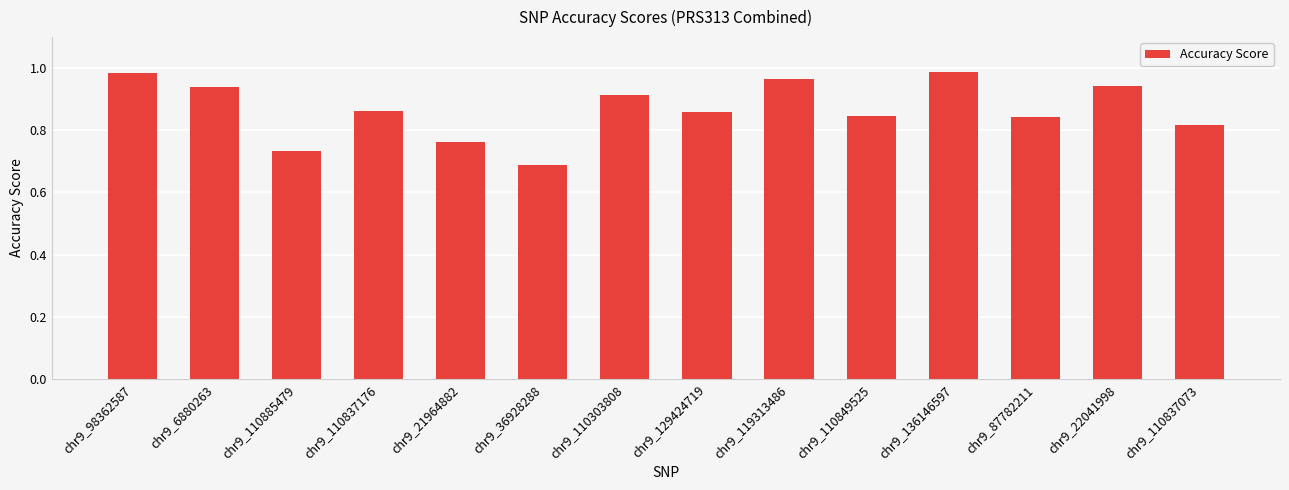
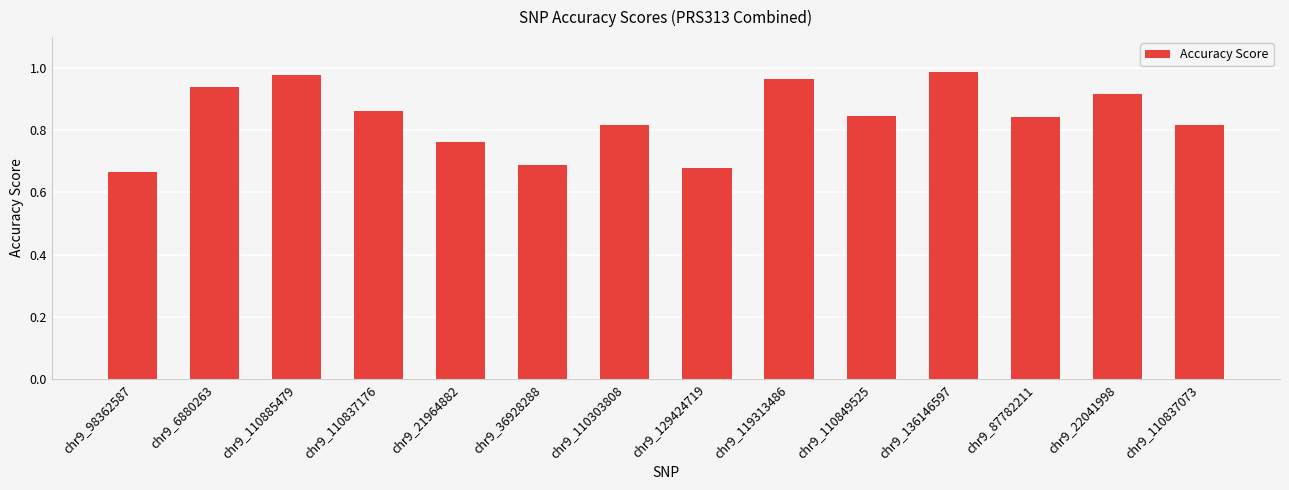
chr9_98362587: 0.99 -> 0.66
chr9_110885479: 0.73 -> 0.98
chr9_110303808: 0.91 -> 0.82
chr9_129424719: 0.86 -> 0.68
chr9_22041998: 0.94 -> 0.92
